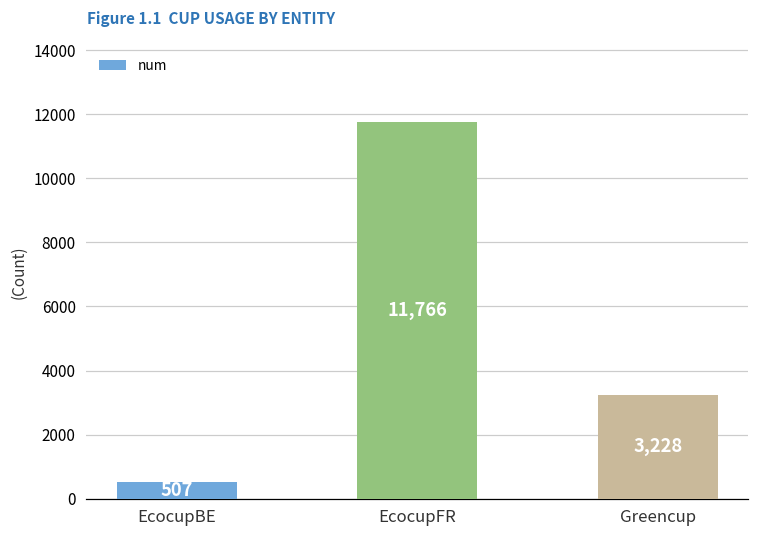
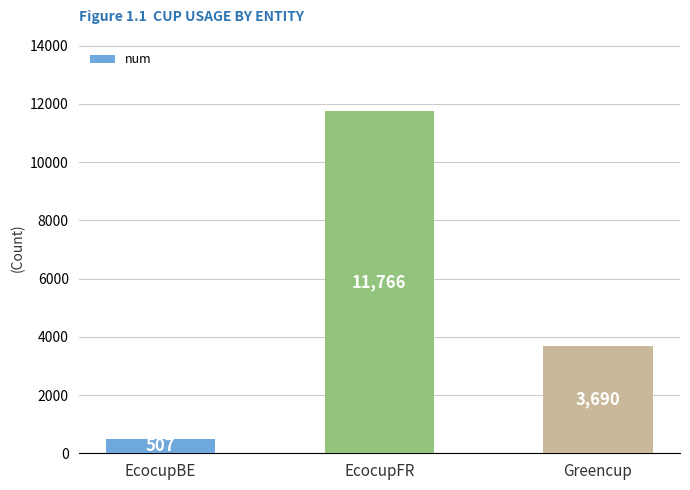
Greencup: 3,228 -> 3,690
